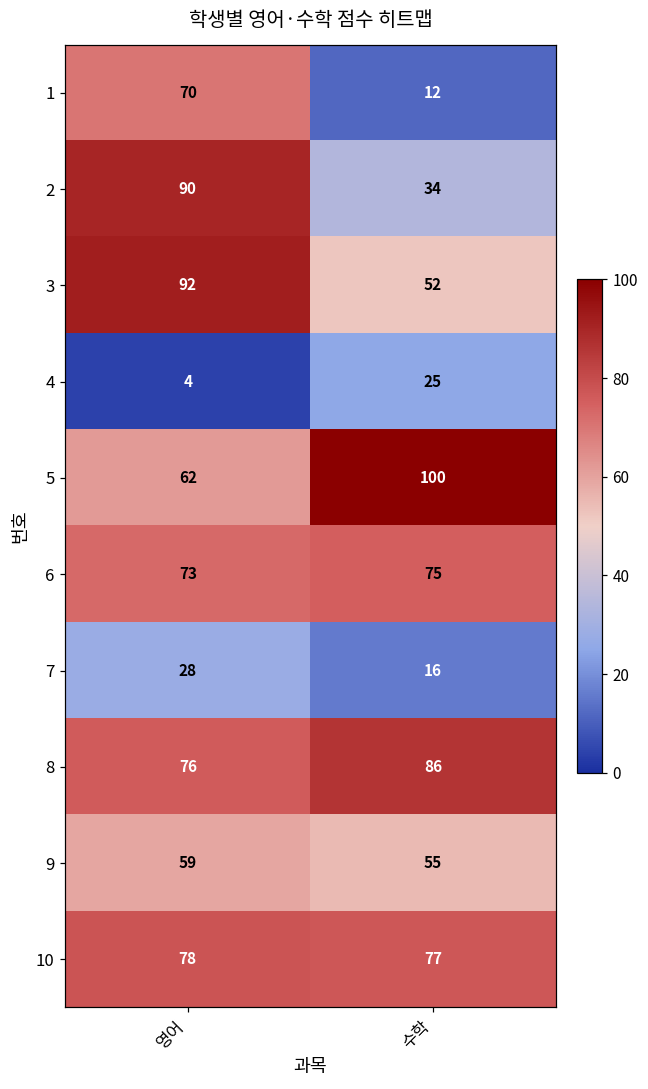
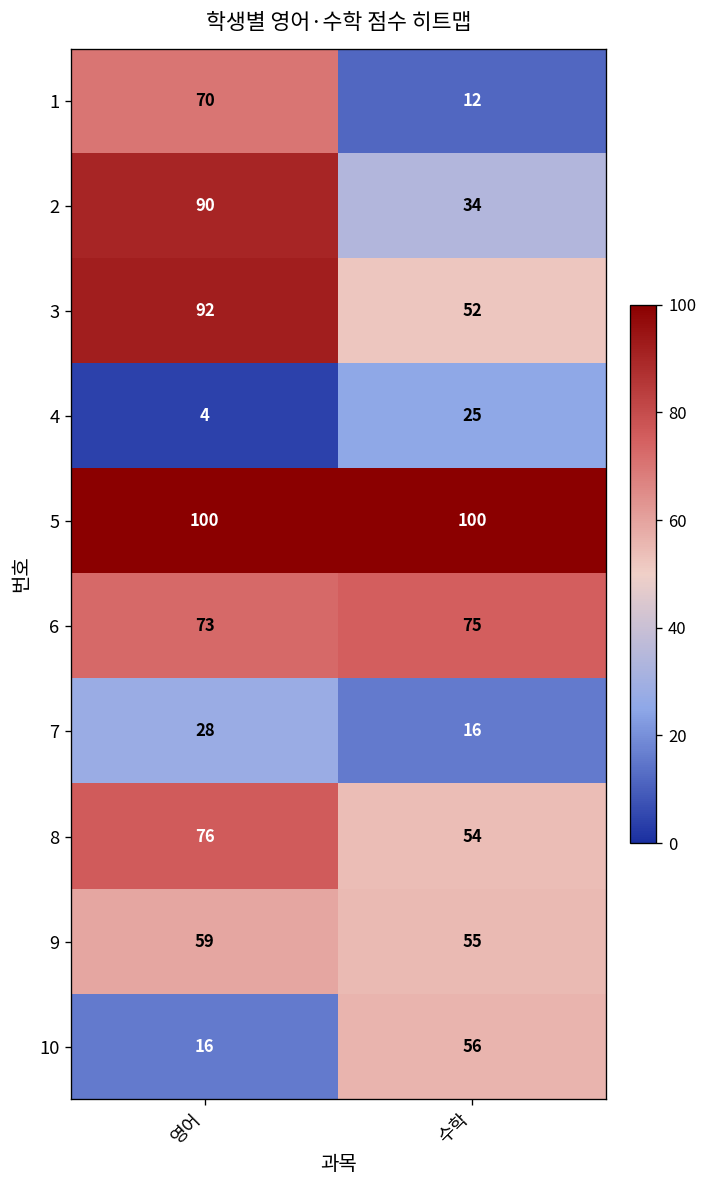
5, 영어: 62 -> 100
8, 수학: 86 -> 54
10, 영어: 78 -> 16
10, 수학: 77 -> 56
